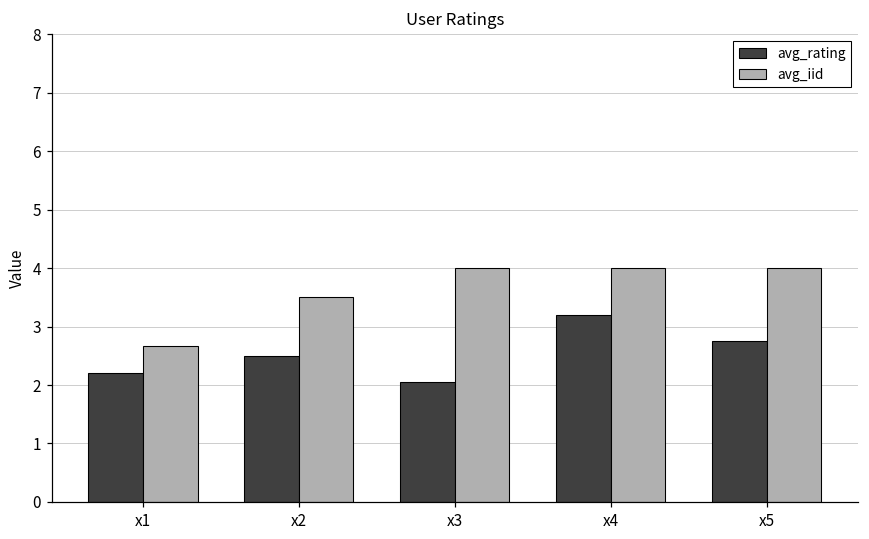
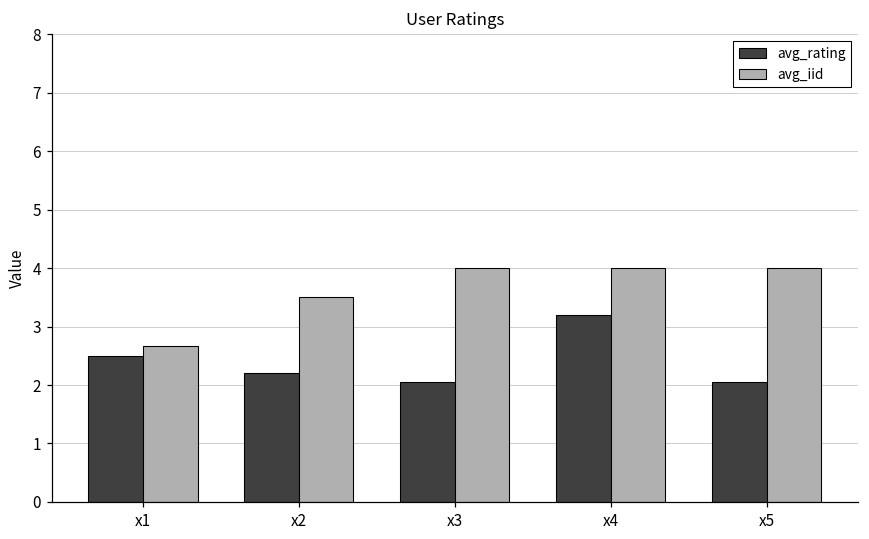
avg_rating, x1: 2.2 -> 2.5
avg_rating, x2: 2.5 -> 2.2
avg_rating, x5: 2.8 -> 2.1
